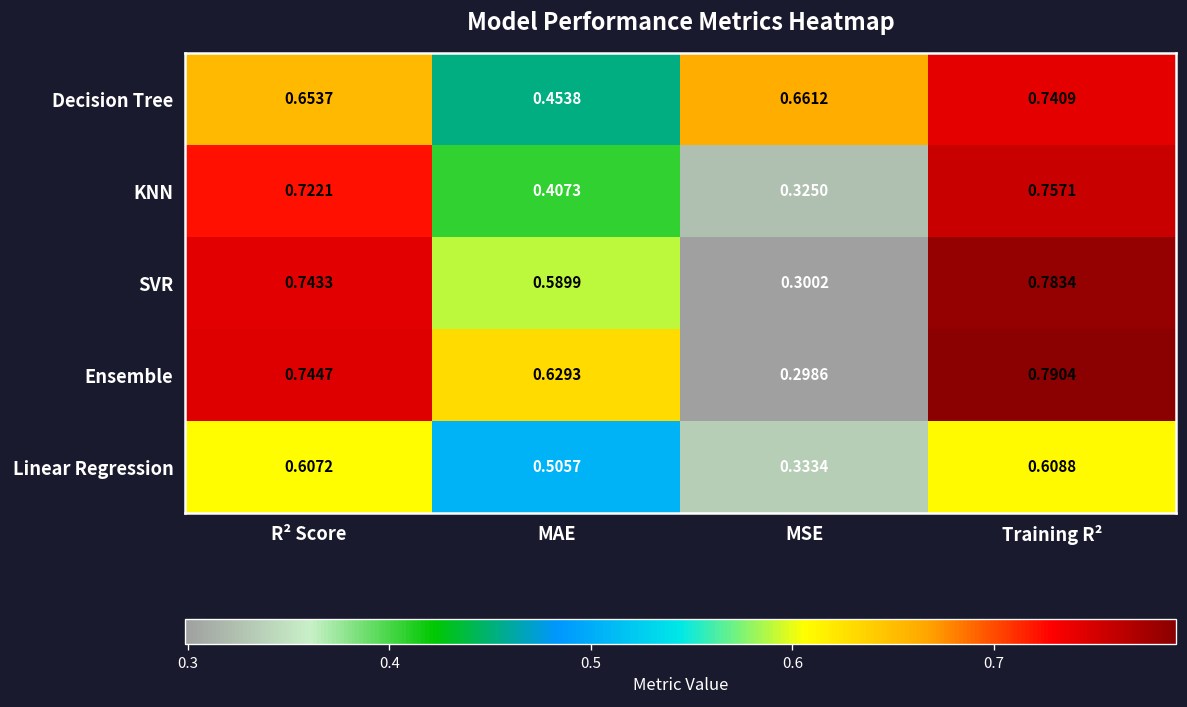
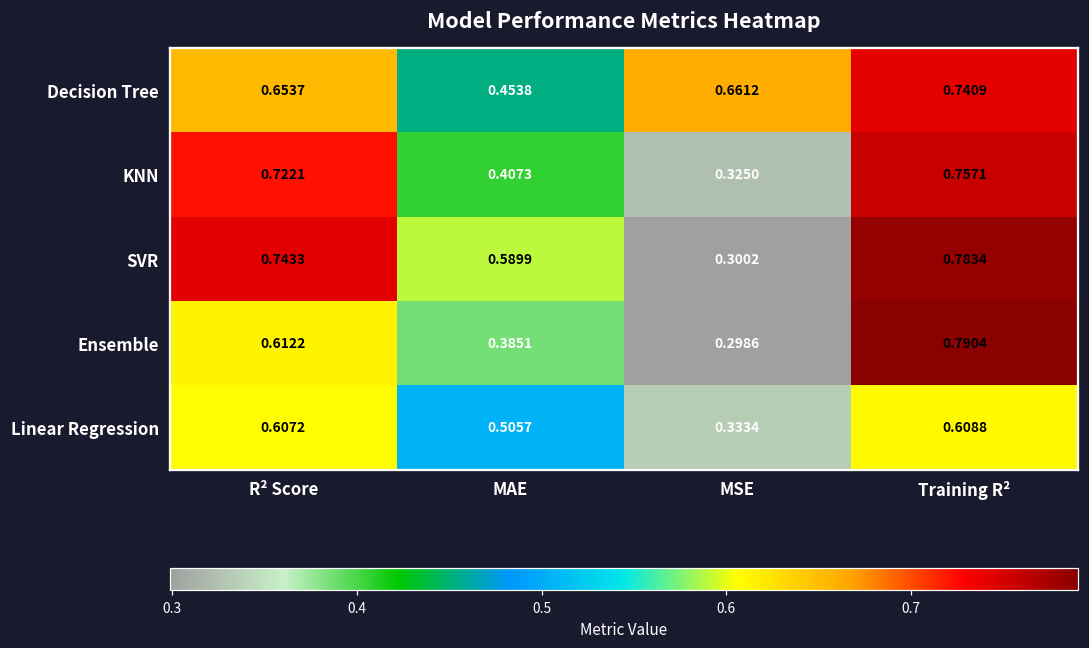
Ensemble, R² Score: 0.7447 -> 0.6122
Ensemble, MAE: 0.6293 -> 0.3851
